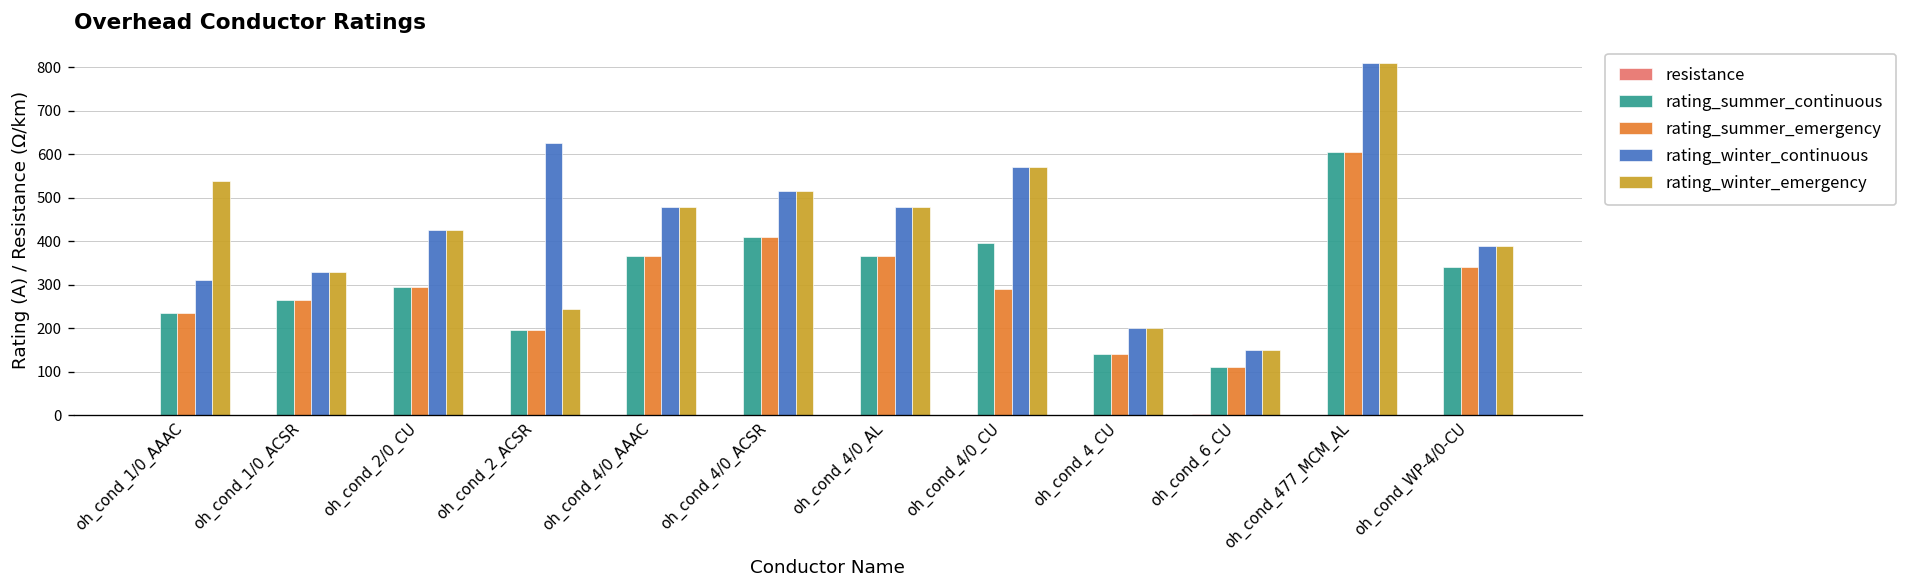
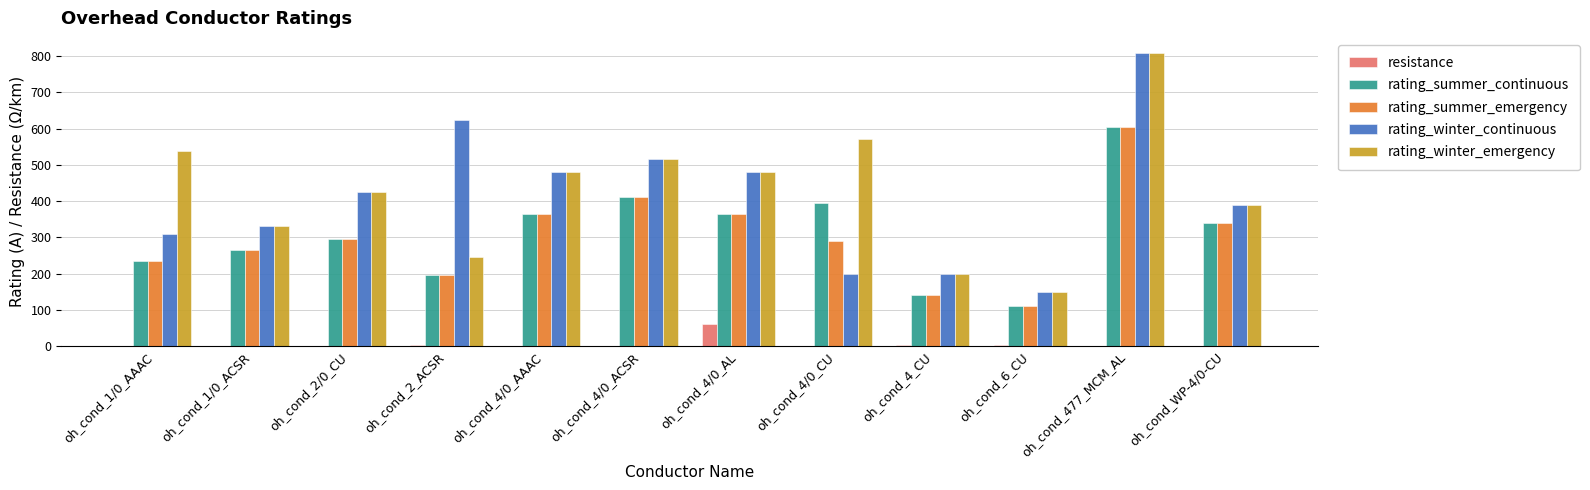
resistance, oh_cond_4/0_AL: 0 -> 60
rating_winter_continuous, oh_cond_4/0_CU: 570 -> 200
